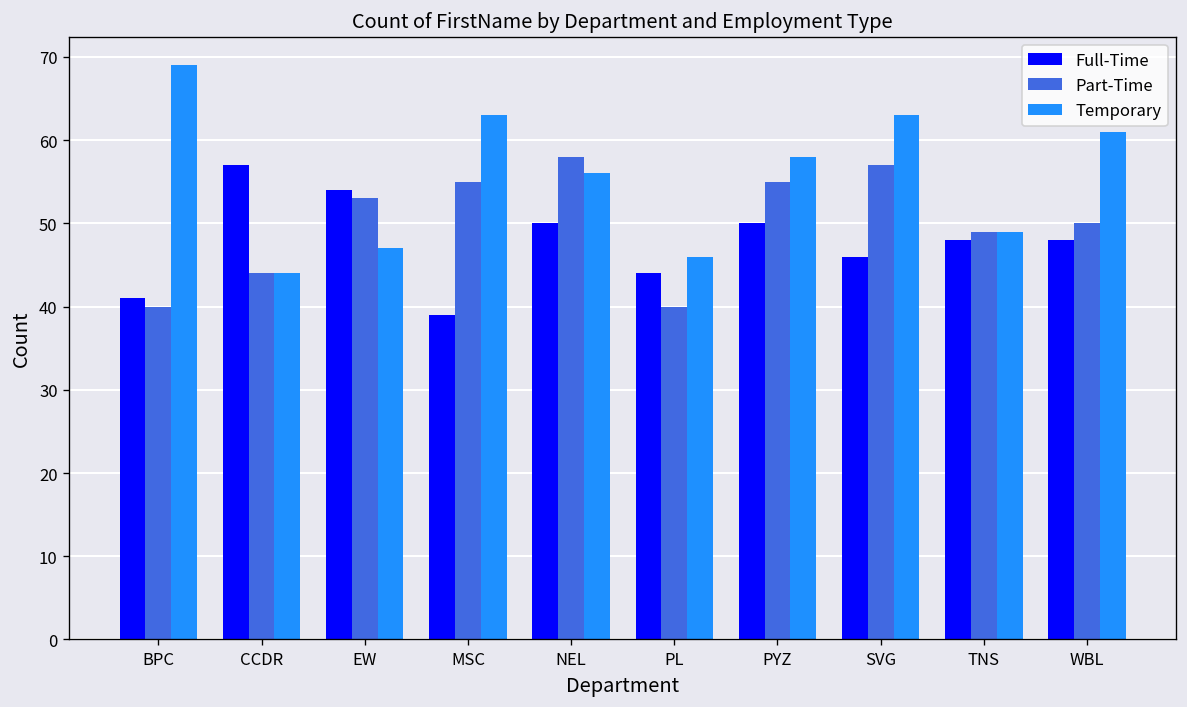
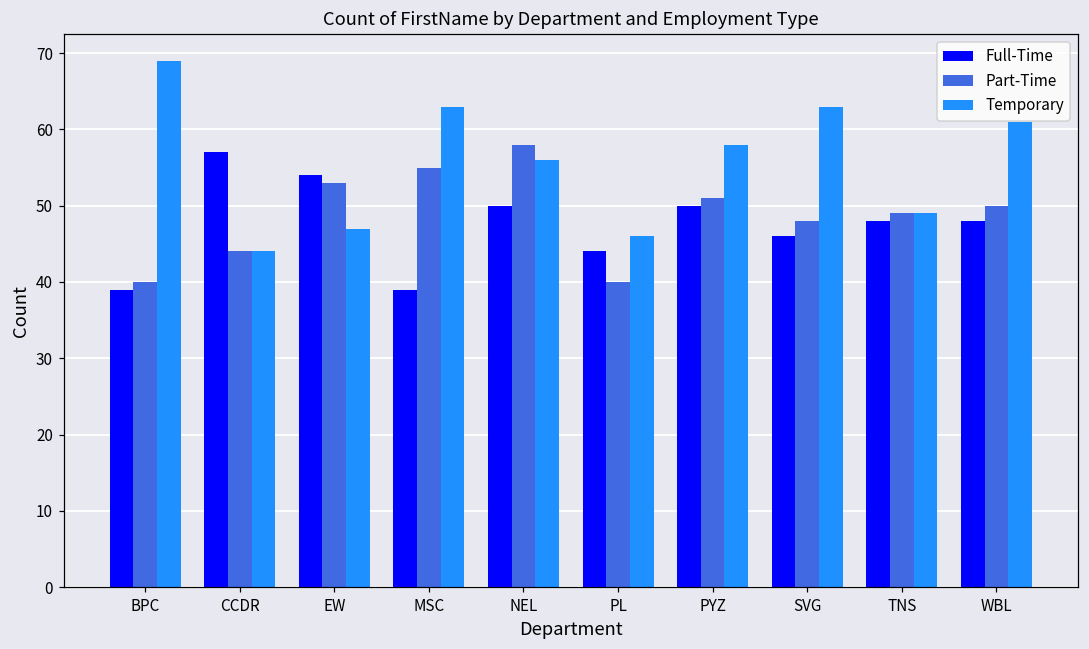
Full-Time, BPC: 41 -> 39
Part-Time, PYZ: 55 -> 51
Part-Time, SVG: 57 -> 48
